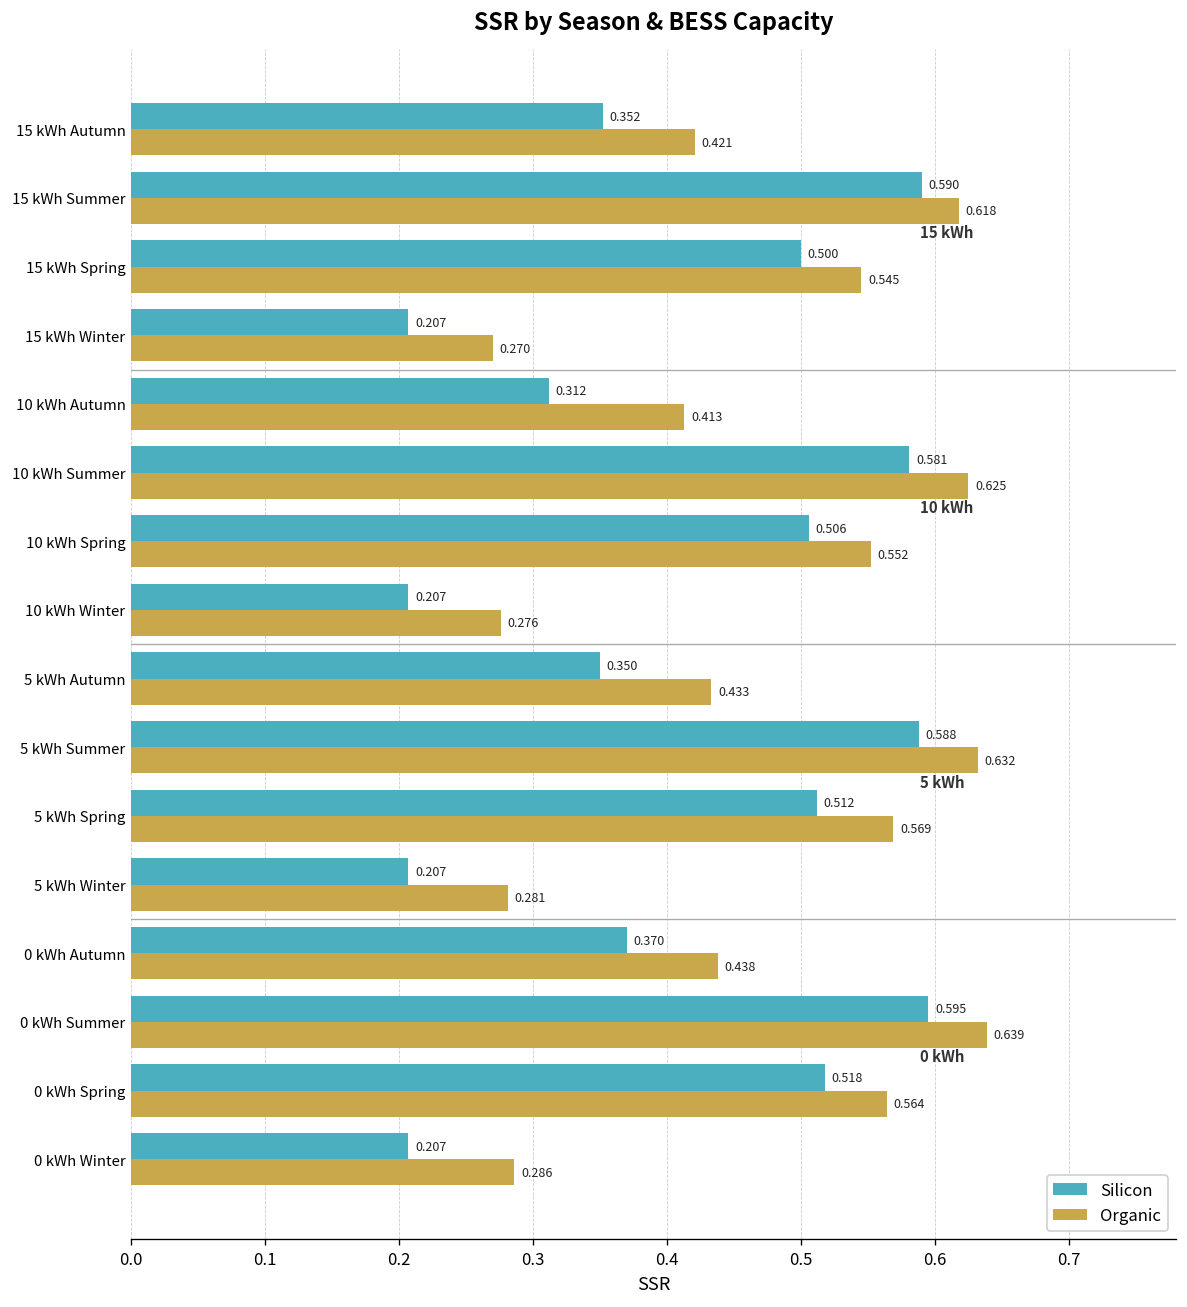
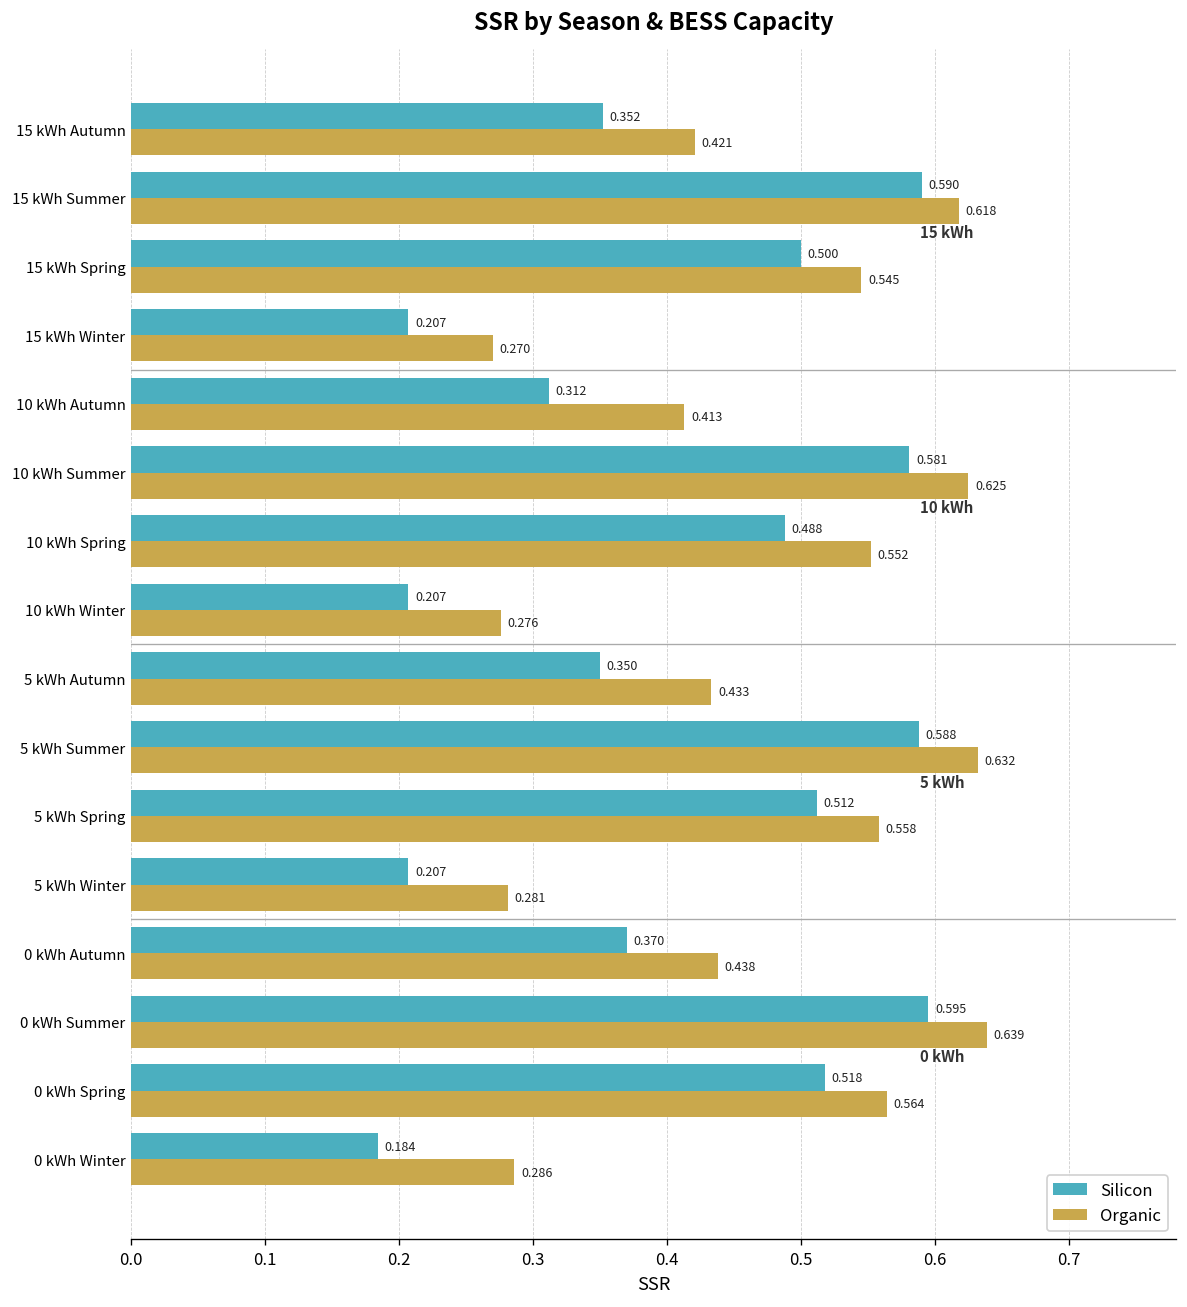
Silicon, 10 kWh Spring: 0.506 -> 0.488
Organic, 5 kWh Spring: 0.569 -> 0.558
Silicon, 0 kWh Winter: 0.207 -> 0.184
